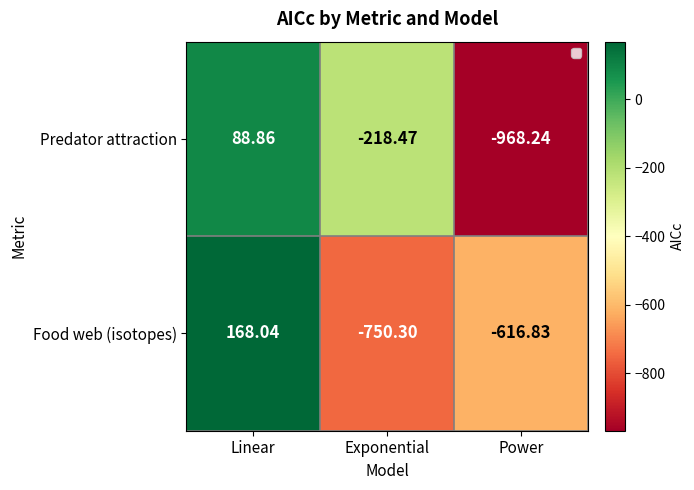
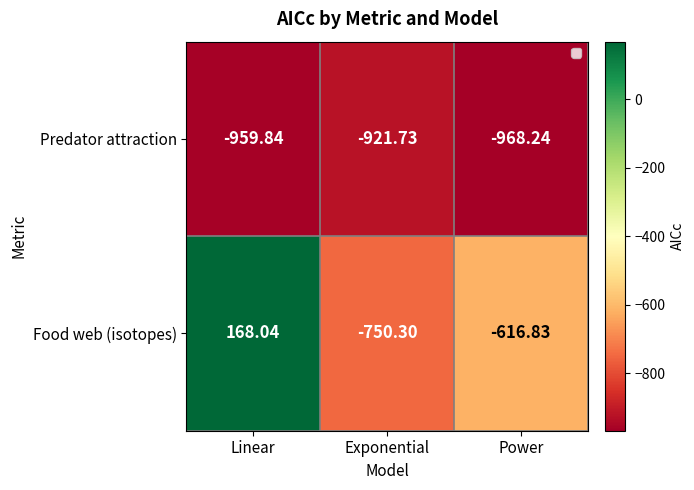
Predator attraction, Linear: 88.86 -> -959.84
Predator attraction, Exponential: -218.47 -> -921.73
